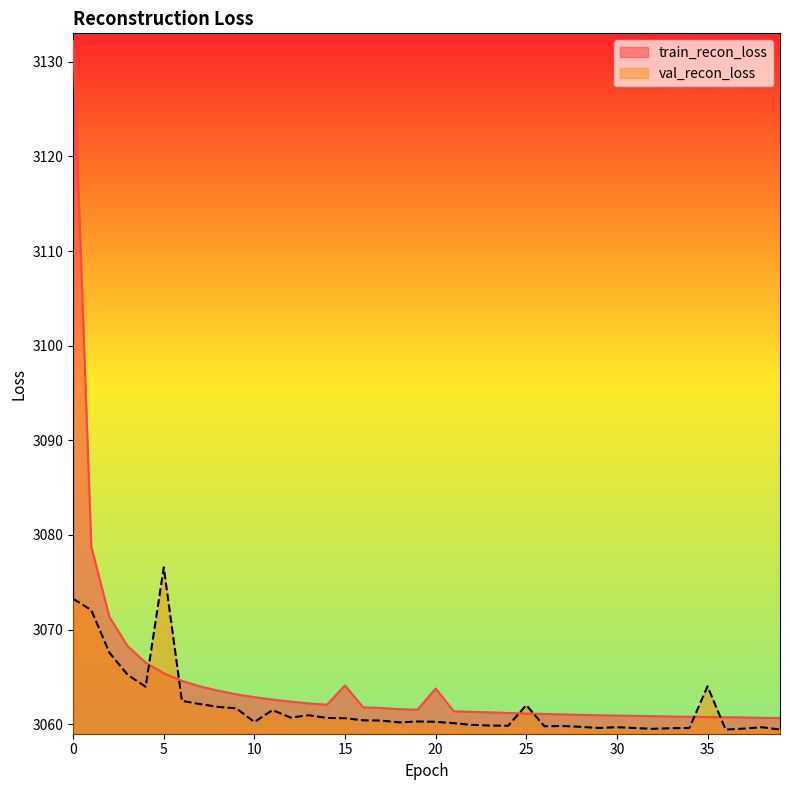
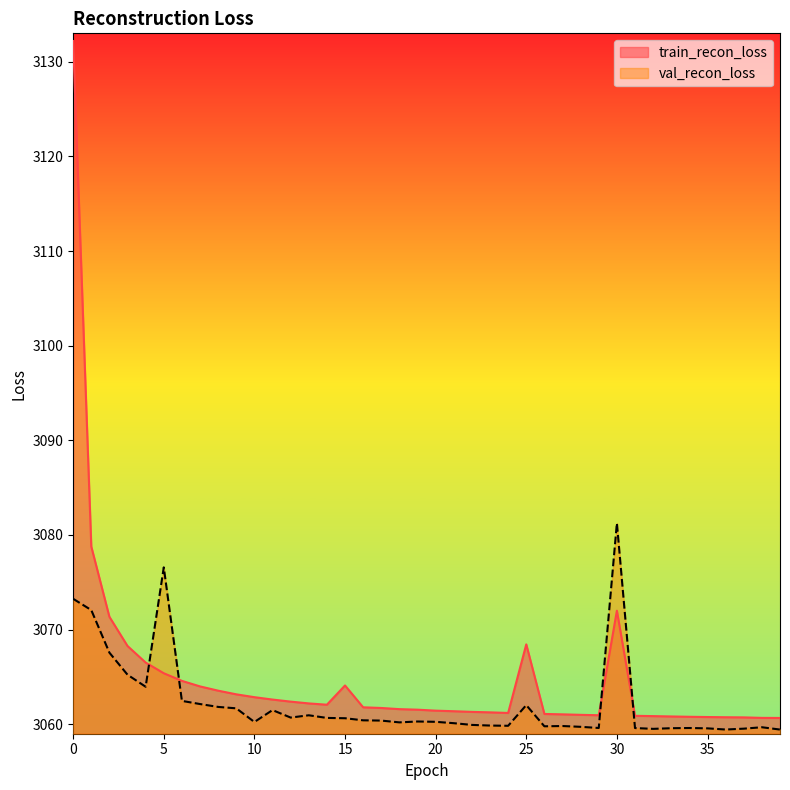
train_recon_loss, 20: 3064 -> 3061
train_recon_loss, 25: 3061 -> 3068
train_recon_loss, 30: 3061 -> 3072
val_recon_loss, 30: 3060 -> 3081
val_recon_loss, 35: 3064 -> 3060
